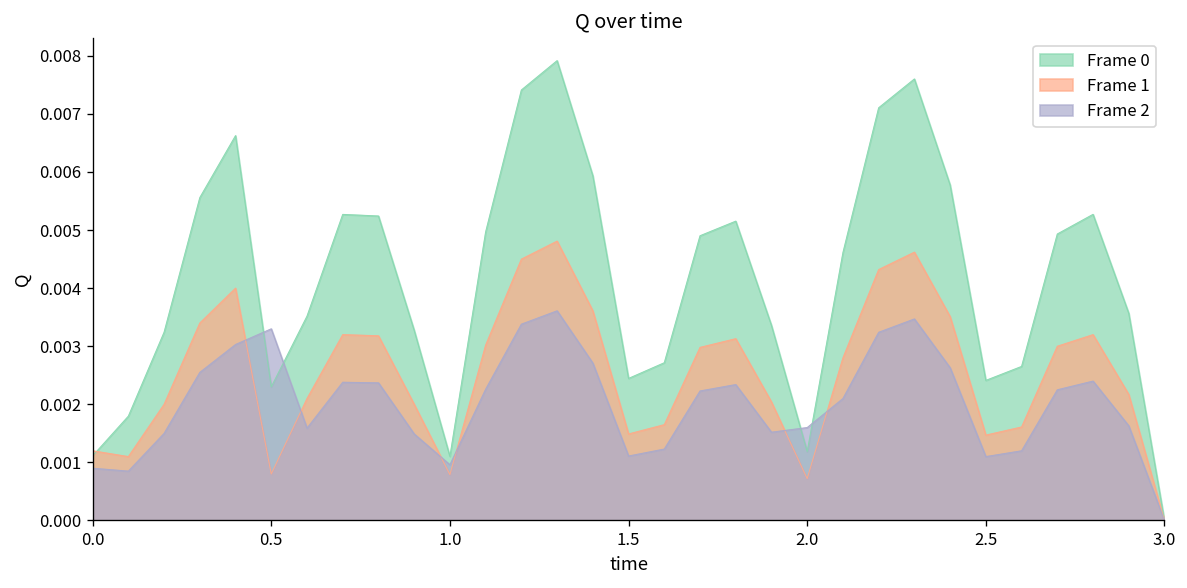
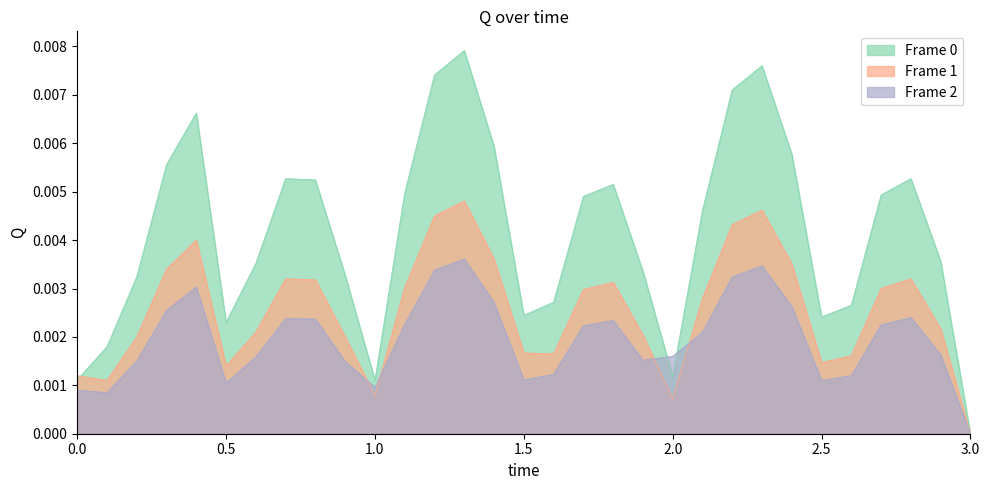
Frame 1, 0.5: 0.0008 -> 0.0014
Frame 2, 0.5: 0.0033 -> 0.0011
Frame 1, 1.5: 0.0015 -> 0.0017
